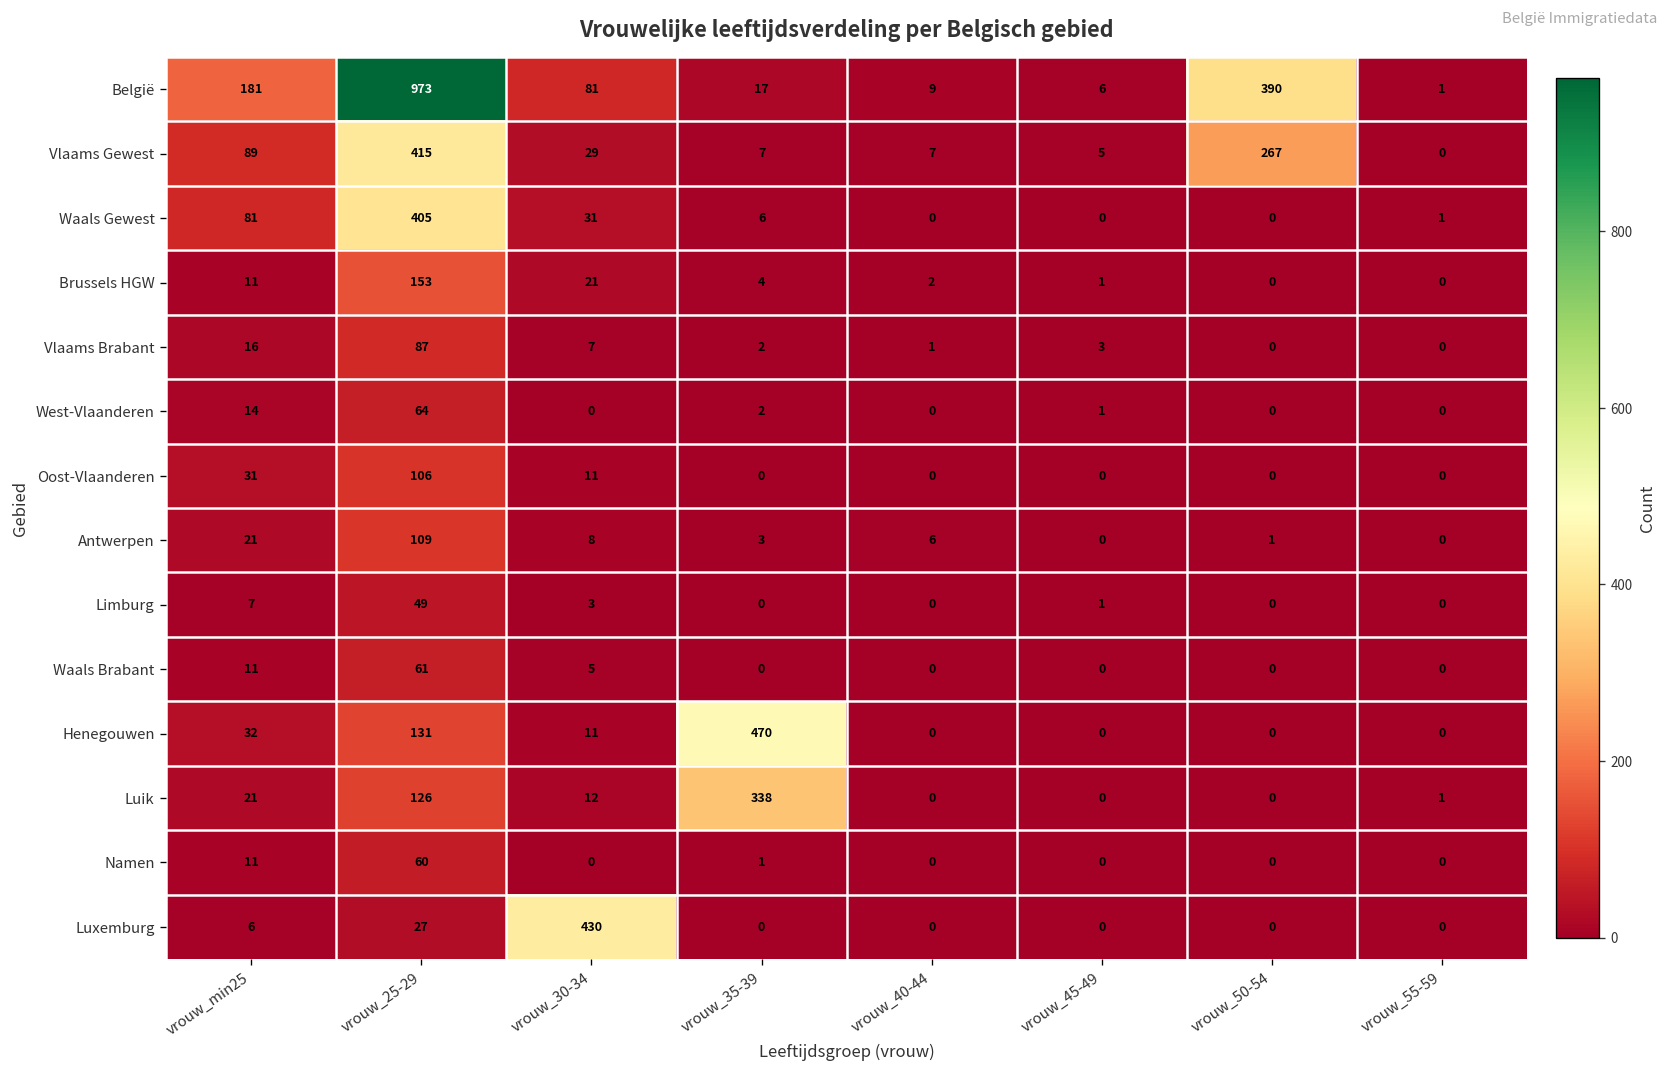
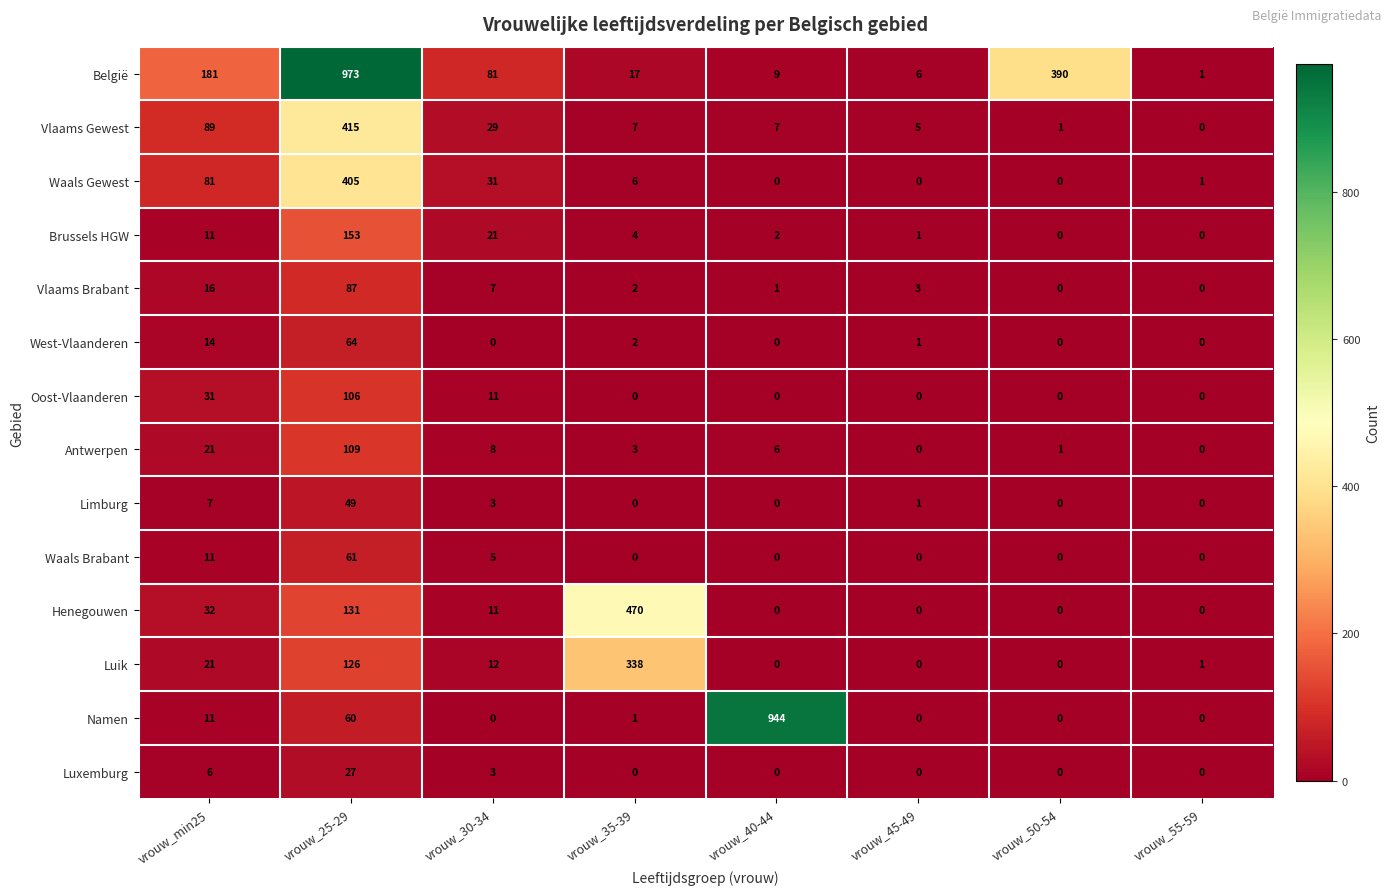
Vlaams Gewest, vrouw_50-54: 267 -> 1
Namen, vrouw_40-44: 0 -> 944
Luxemburg, vrouw_30-34: 430 -> 3
